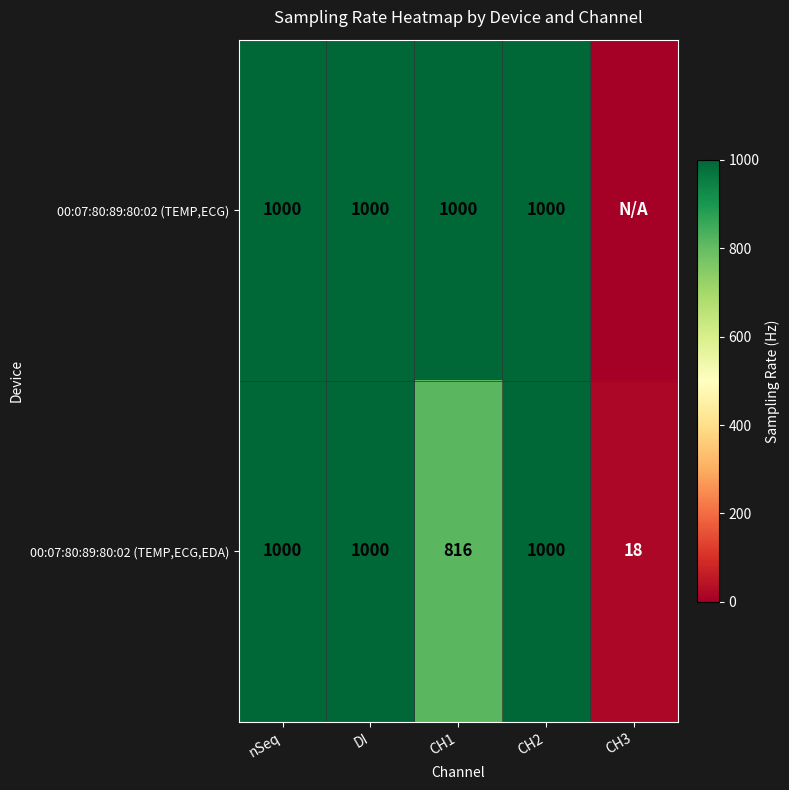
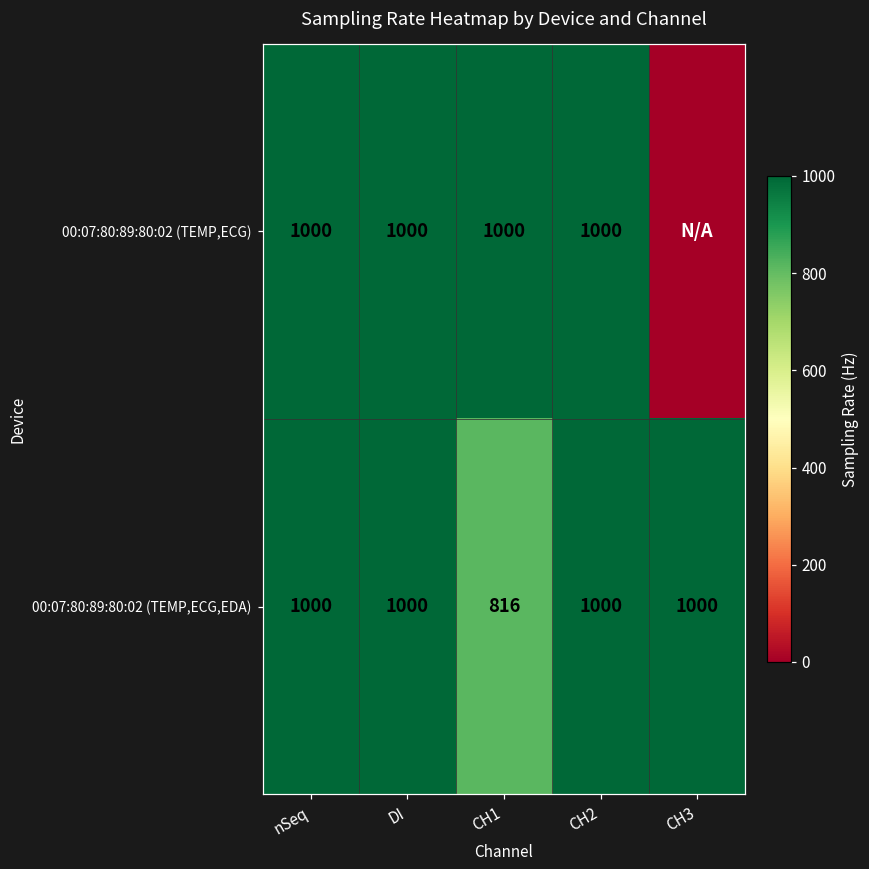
00:07:80:89:80:02 (TEMP,ECG,EDA), CH3: 18 -> 1000
